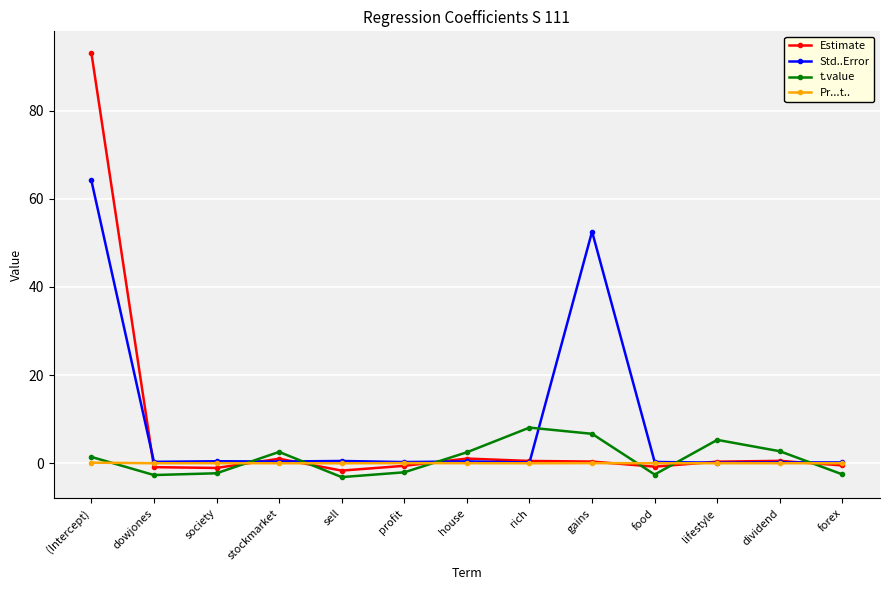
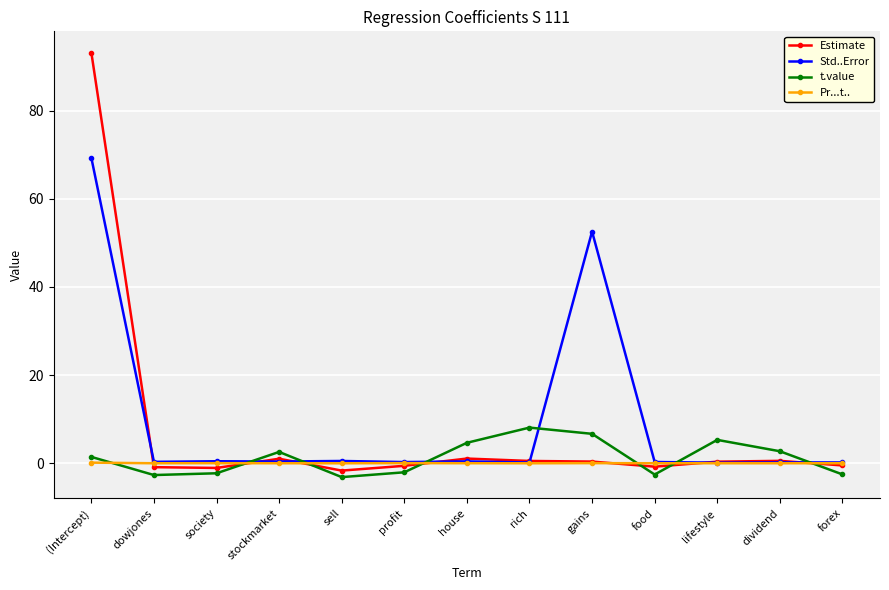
Std..Error, (Intercept): 64 -> 69
t.value, house: 2 -> 5
